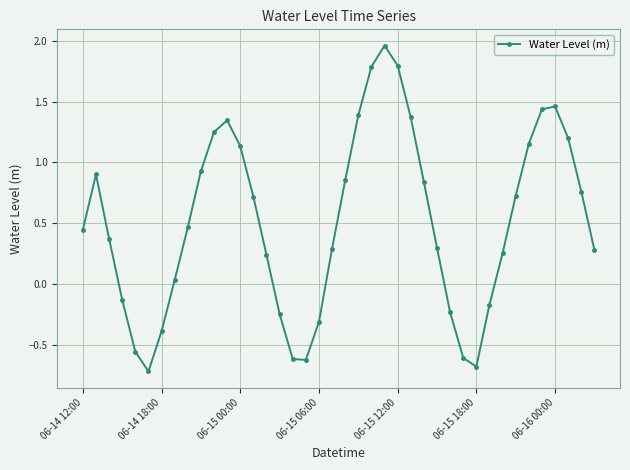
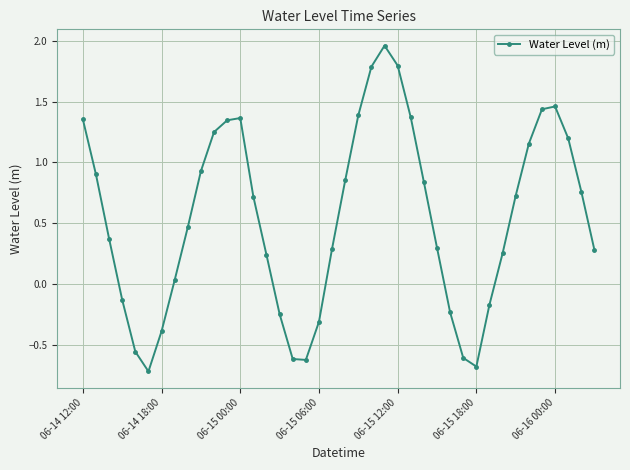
06-14 12:00: 0.45 -> 1.36
06-15 00:00: 1.13 -> 1.37
